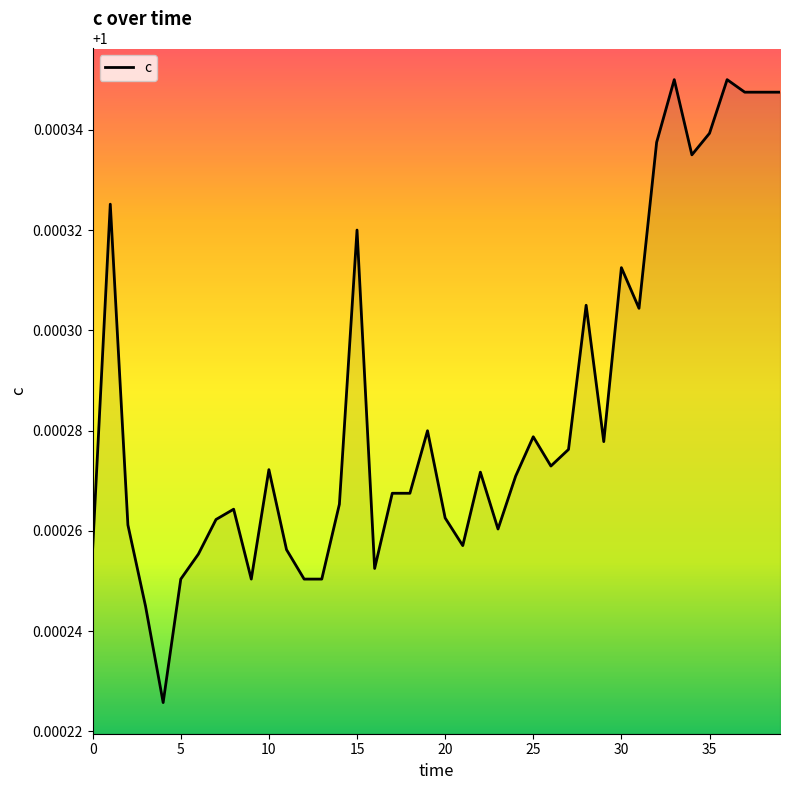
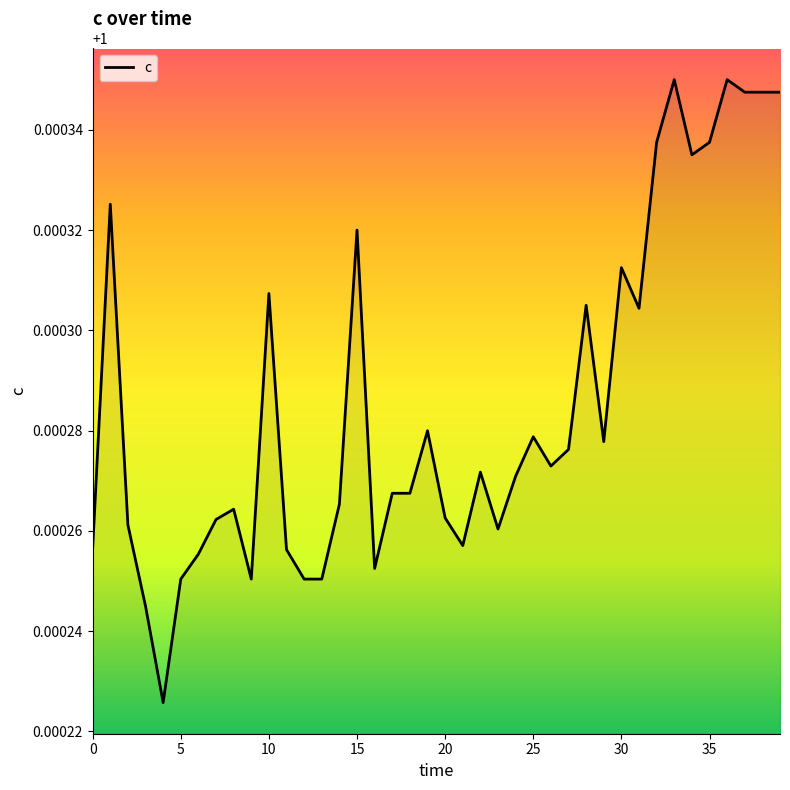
10: 1.000272 -> 1.000307
35: 1.000339 -> 1.000338
